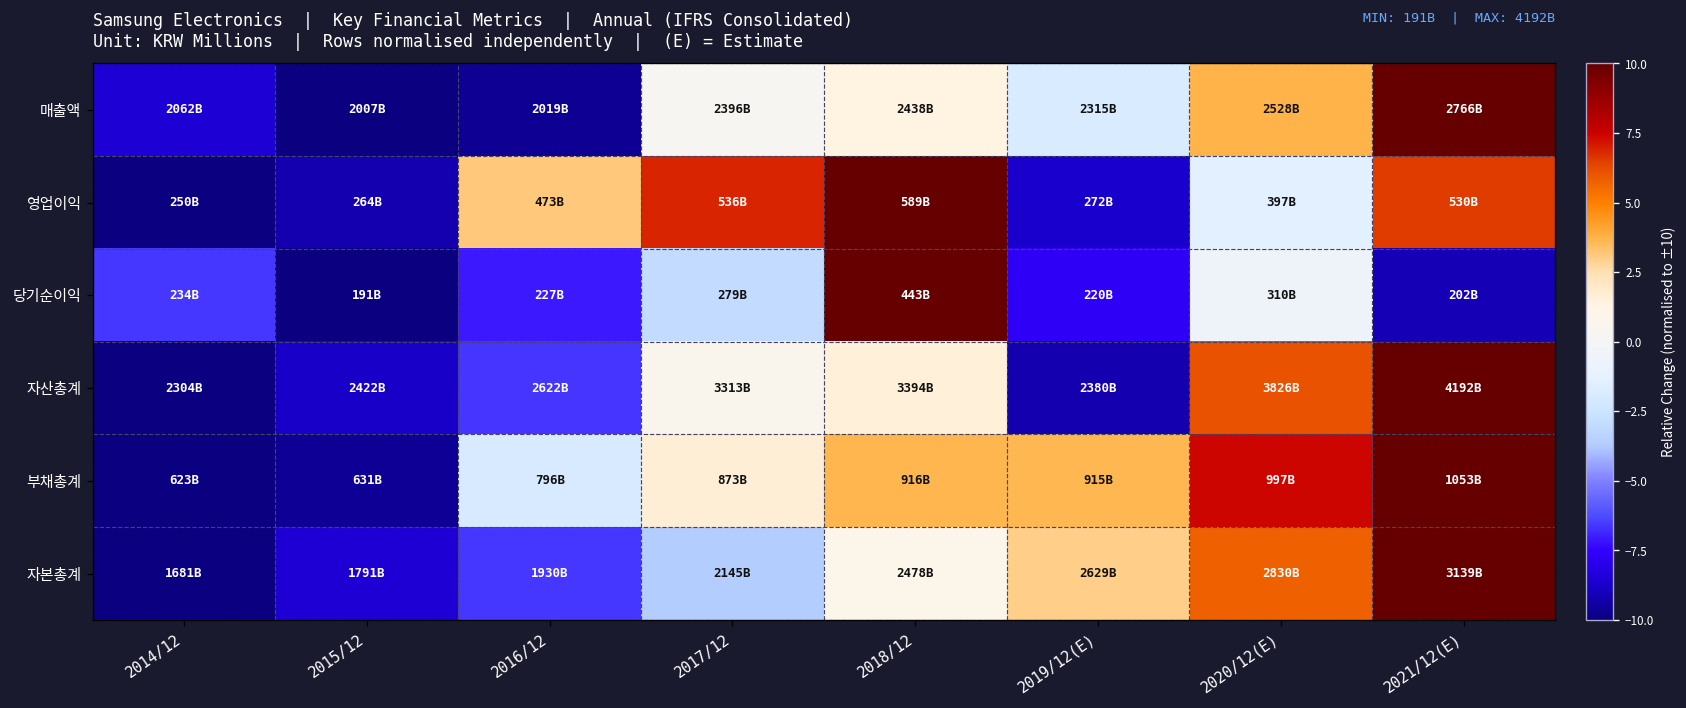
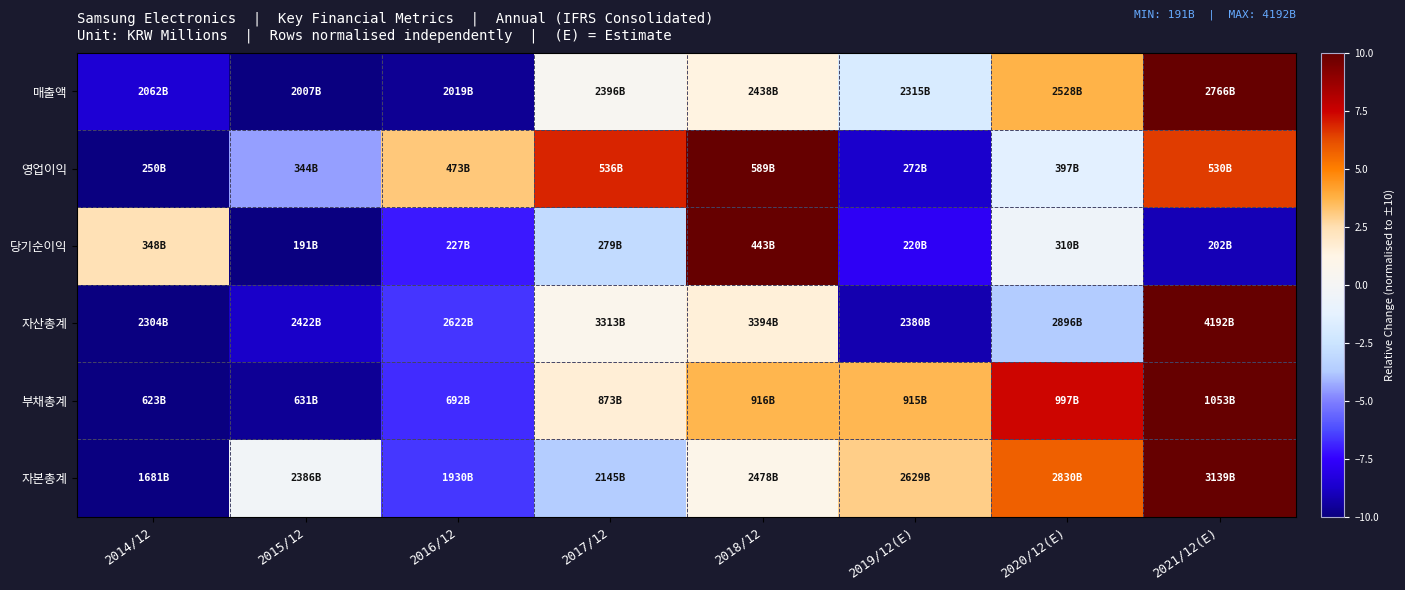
영업이익, 2015/12: 264B -> 344B
당기순이익, 2014/12: 234B -> 348B
자산총계, 2020/12(E): 3826B -> 2896B
부채총계, 2016/12: 796B -> 692B
자본총계, 2015/12: 1791B -> 2386B
